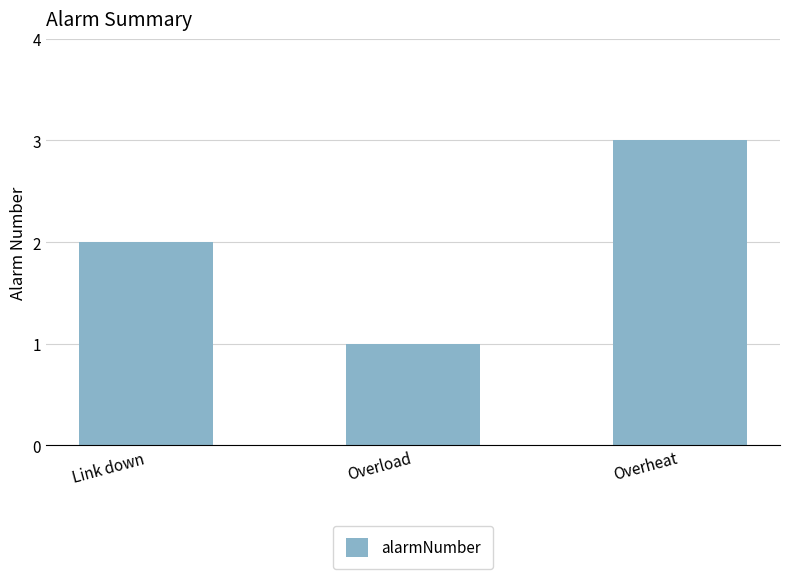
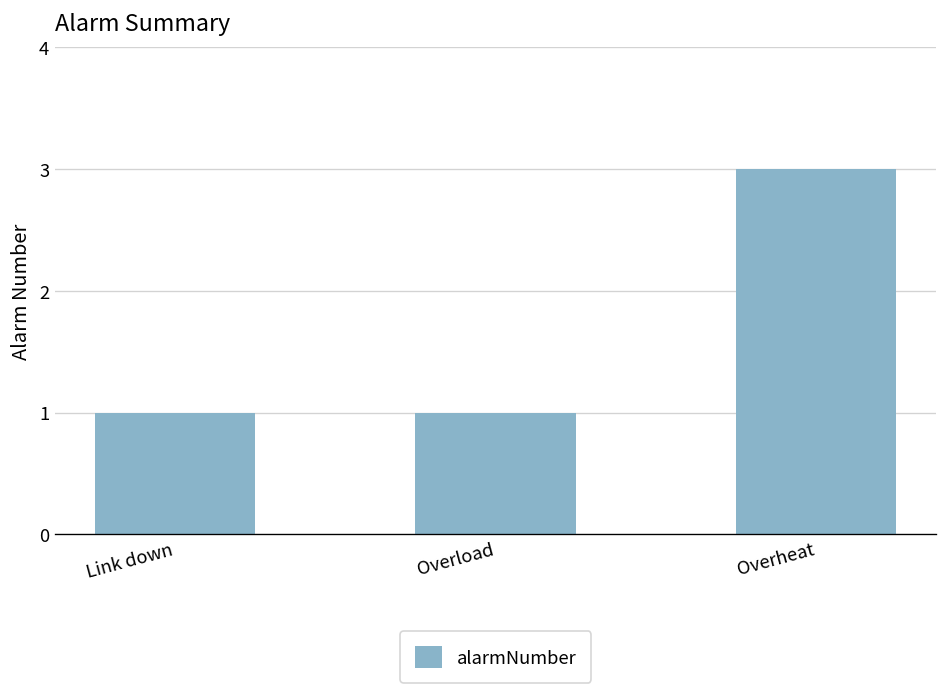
Link down: 2 -> 1
